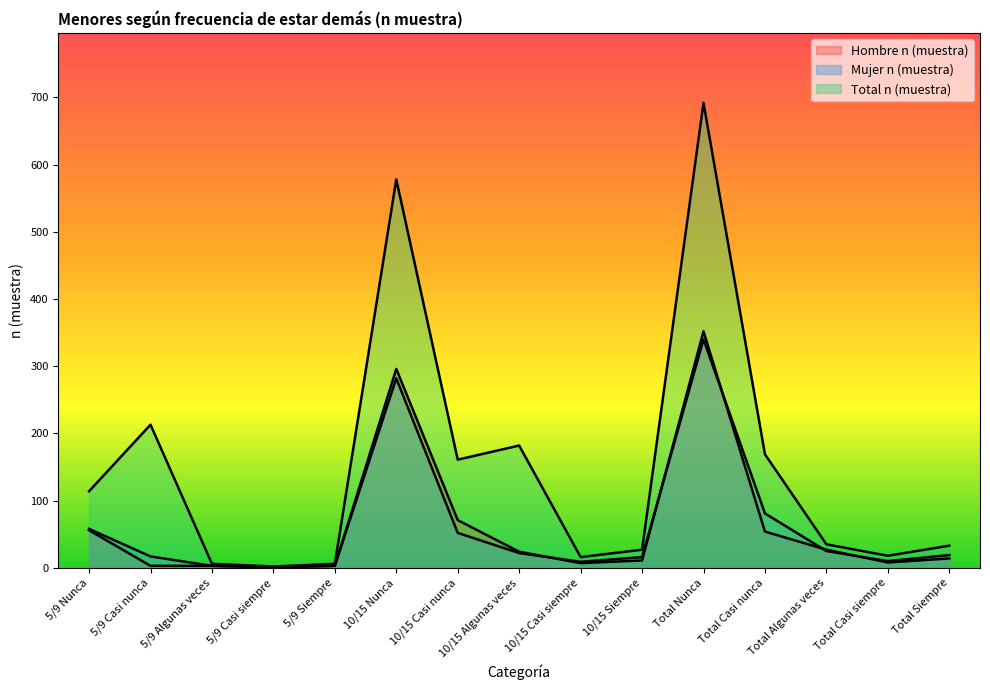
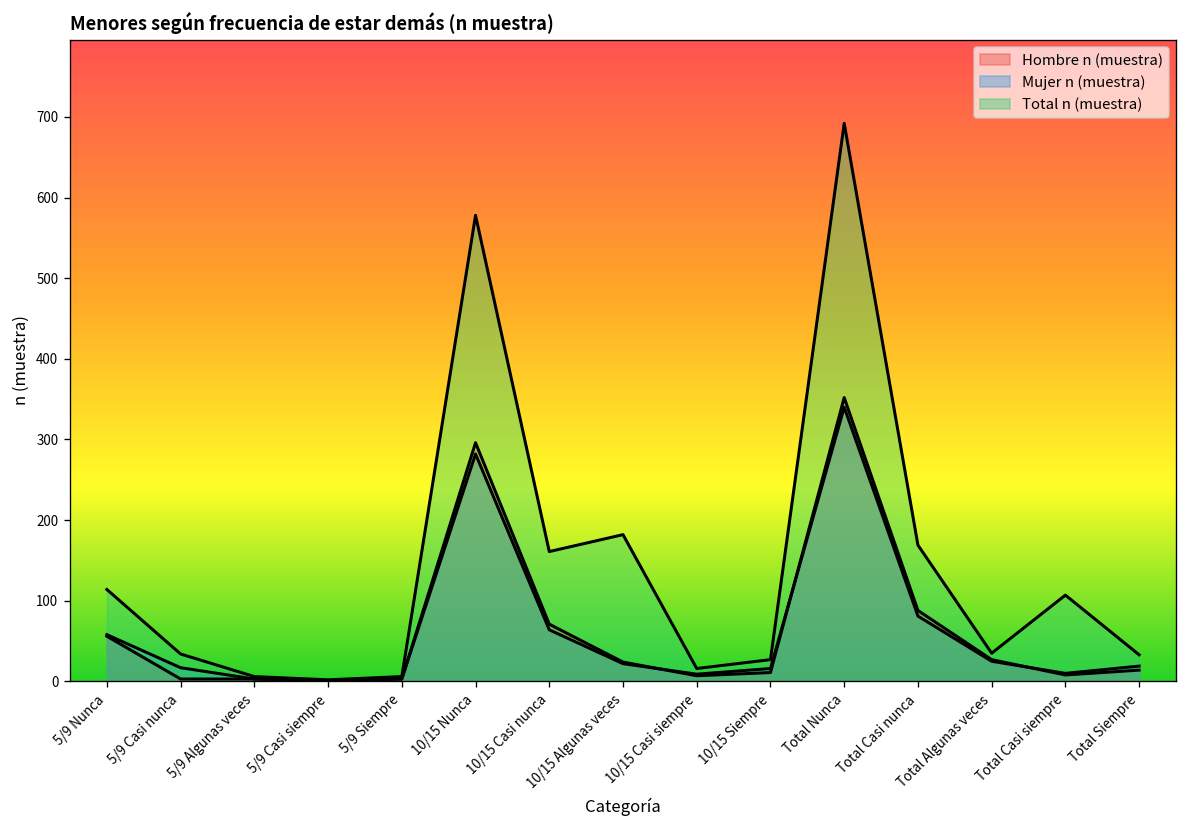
Total n (muestra), 5/9 Casi nunca: 210 -> 30
Mujer n (muestra), 10/15 Casi nunca: 50 -> 60
Hombre n (muestra), Total Casi nunca: 50 -> 90
Total n (muestra), Total Casi siempre: 20 -> 110
